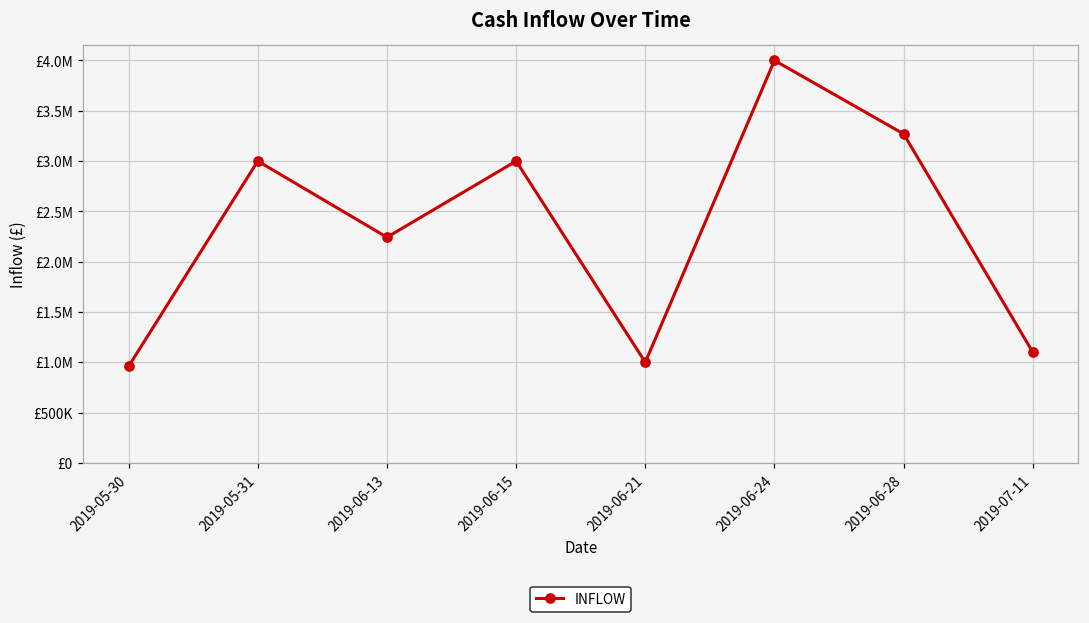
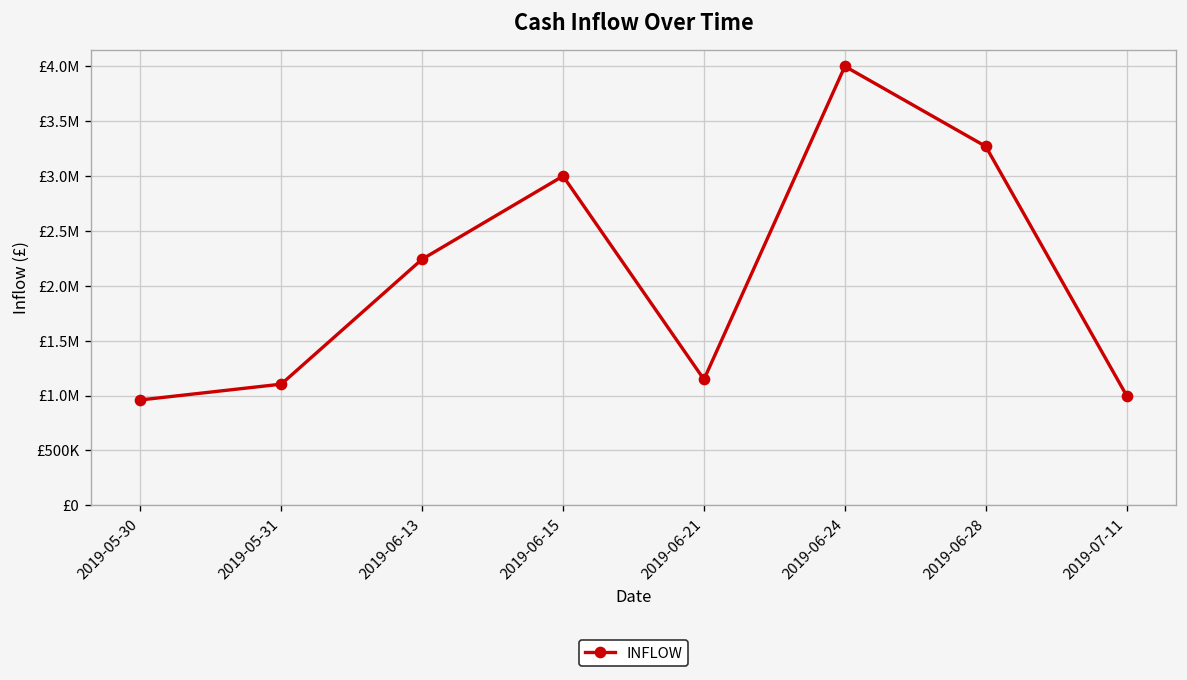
2019-05-31: £3000000 -> £1100000
2019-06-21: £1000000 -> £1100000
2019-07-11: £1100000 -> £1000000
